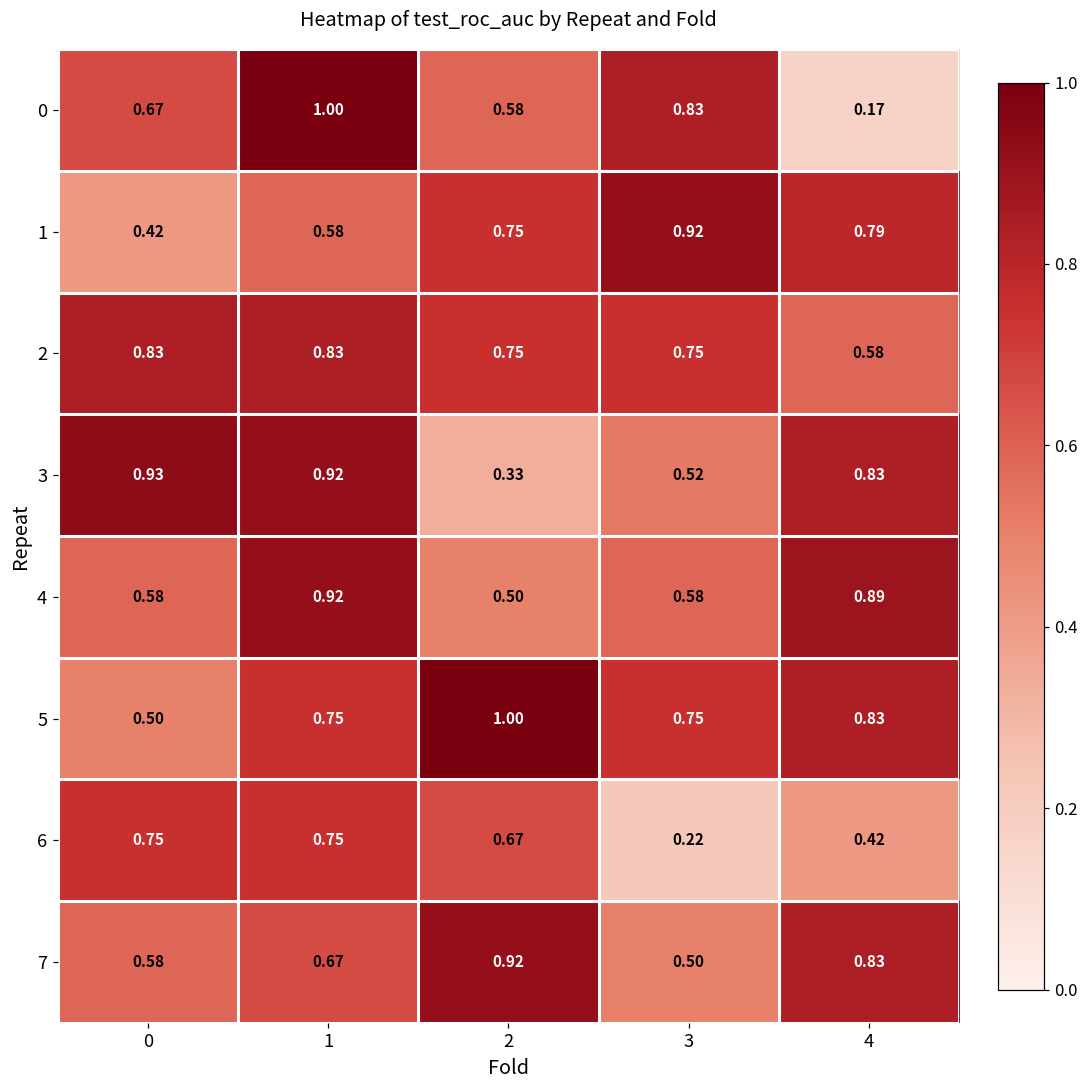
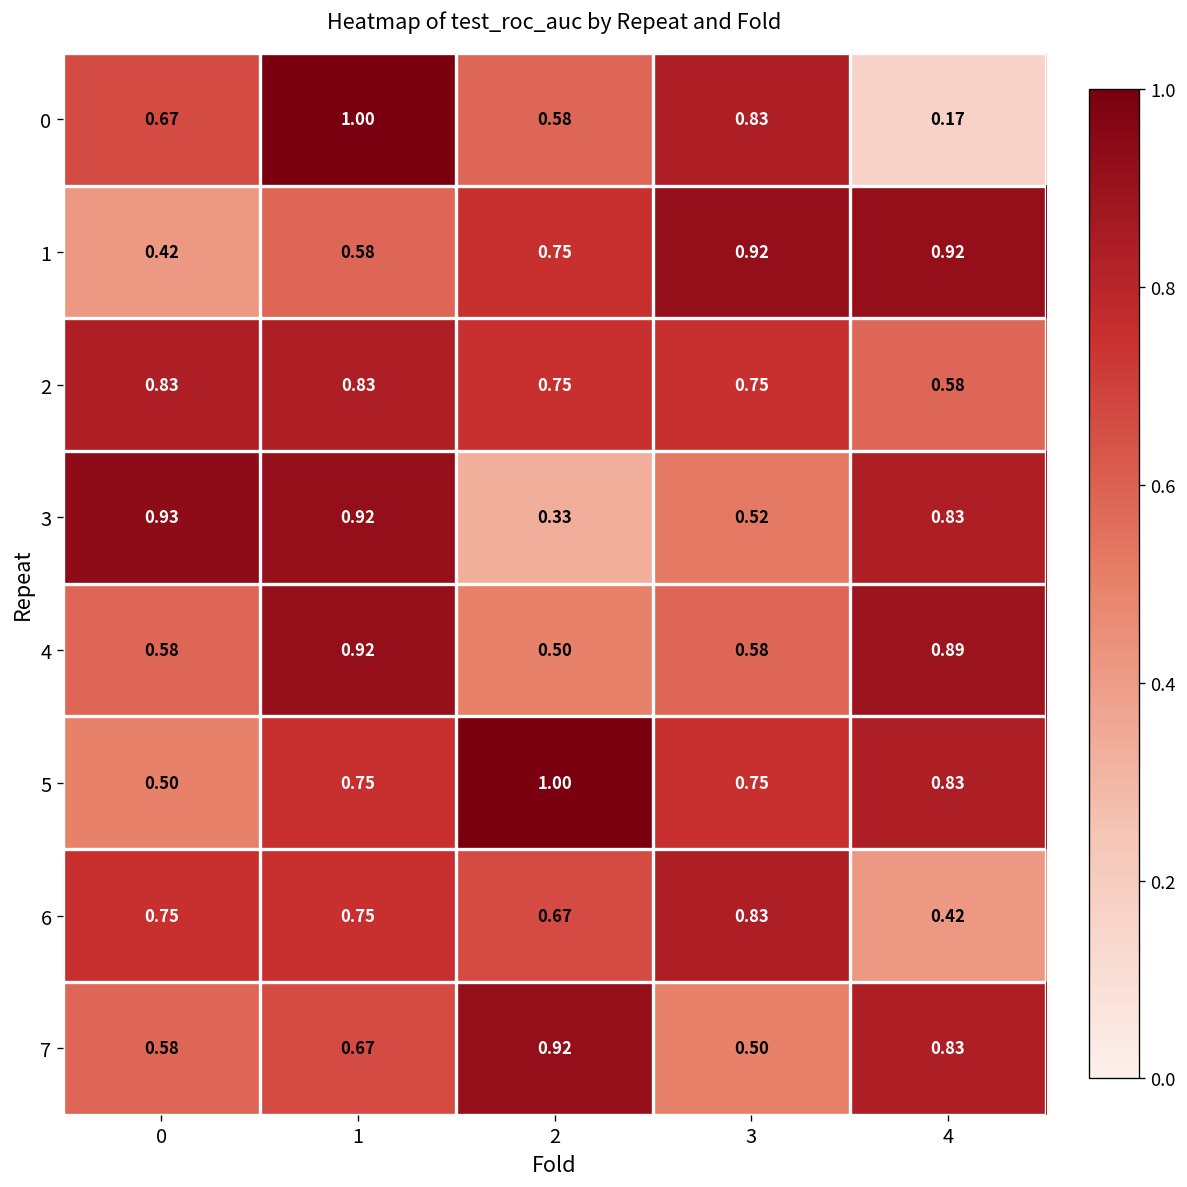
1, 4: 0.79 -> 0.92
6, 3: 0.22 -> 0.83
